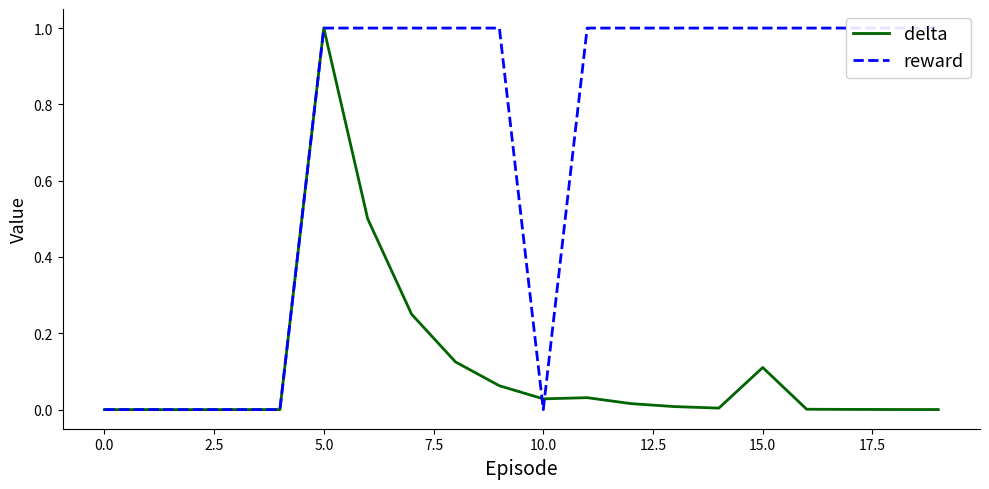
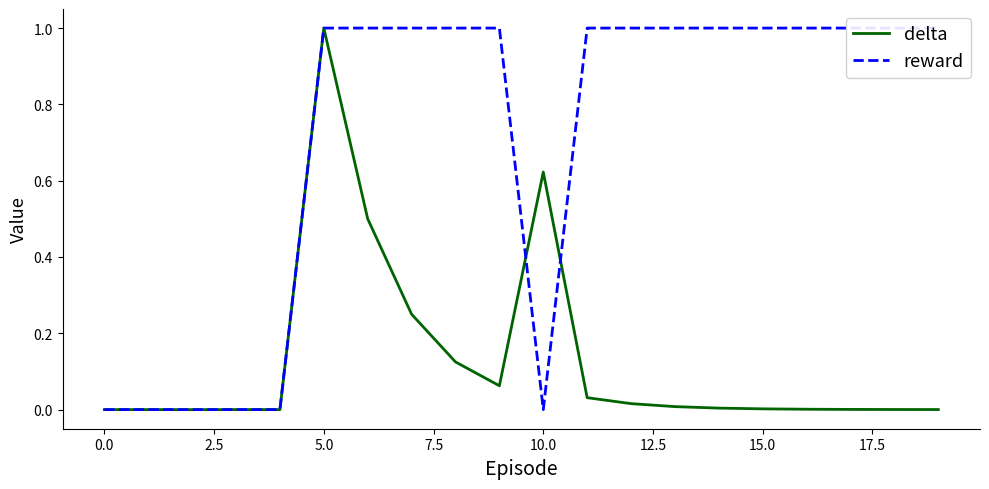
delta, 10.0: 0.03 -> 0.62
delta, 15.0: 0.11 -> 0.00
